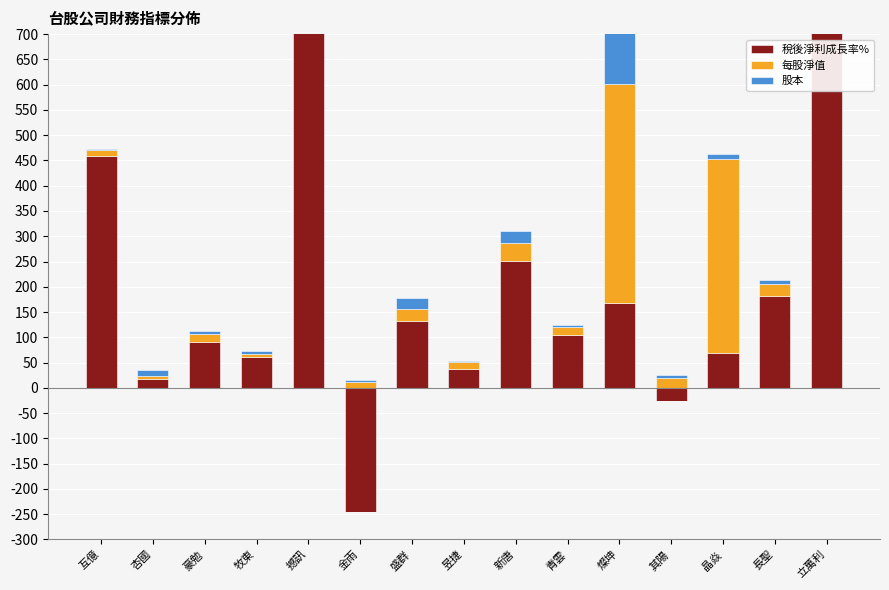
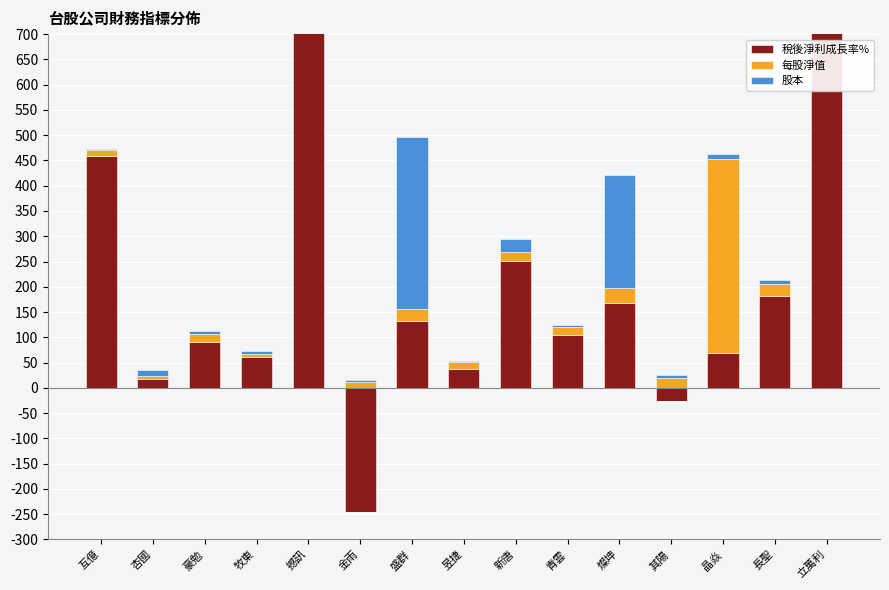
股本, 盛群: 20 -> 340
每股淨值, 新唐: 30 -> 20
每股淨值, 燦坤: 430 -> 30
